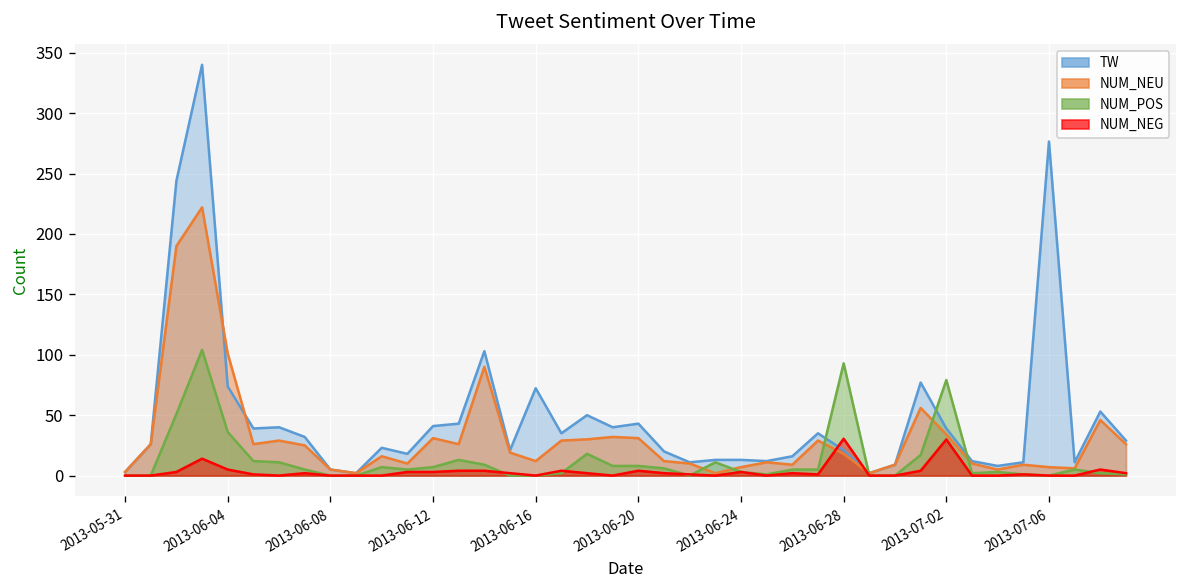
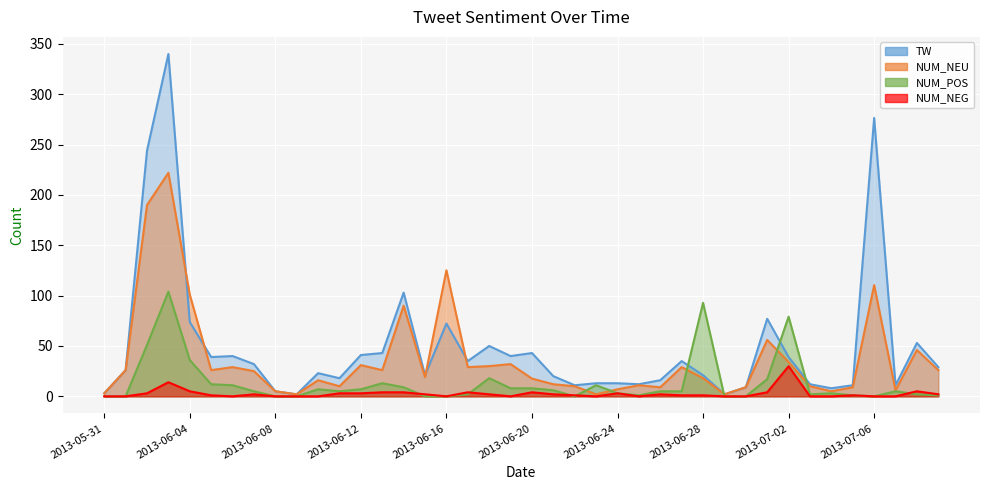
NUM_NEU, 2013-06-16: 12 -> 125
NUM_NEU, 2013-06-20: 31 -> 18
NUM_NEG, 2013-06-28: 31 -> 1
NUM_NEU, 2013-07-06: 7 -> 110
